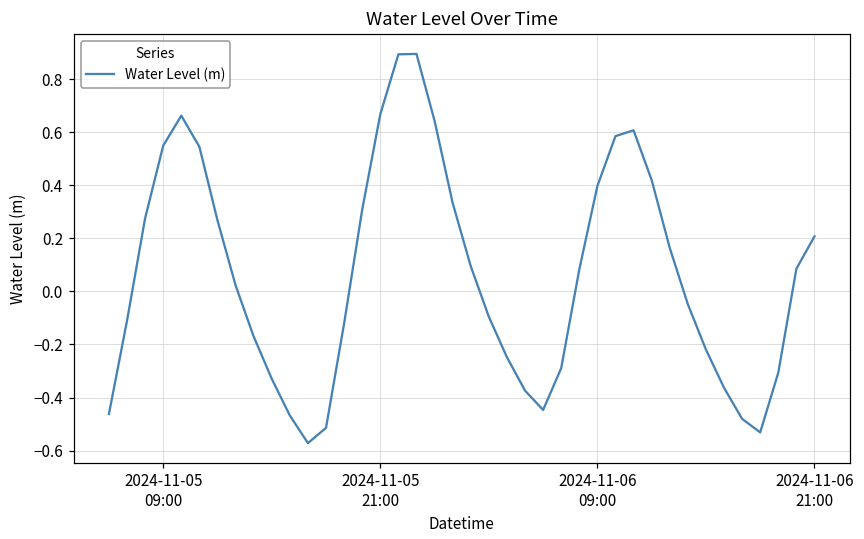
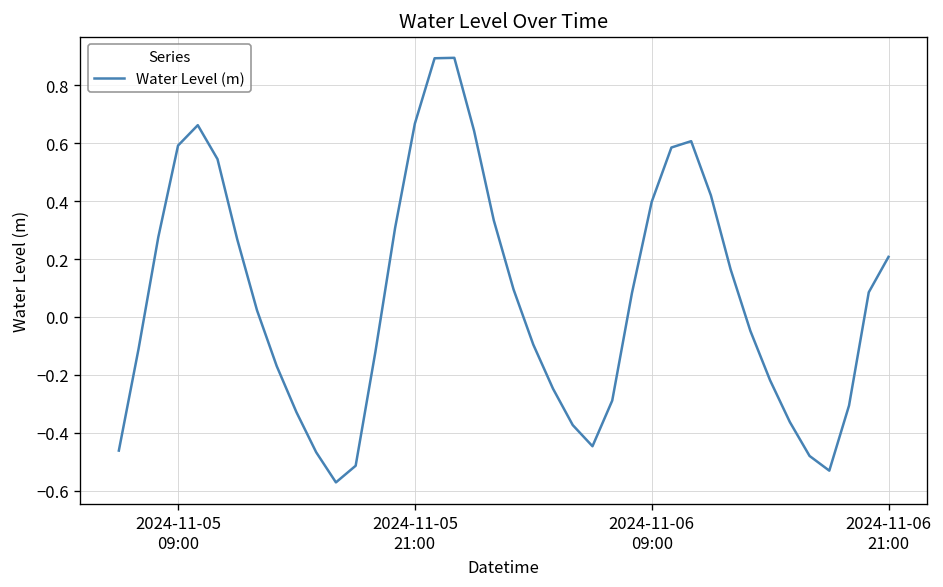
2024-11-05 09:00: 0.55 -> 0.59
